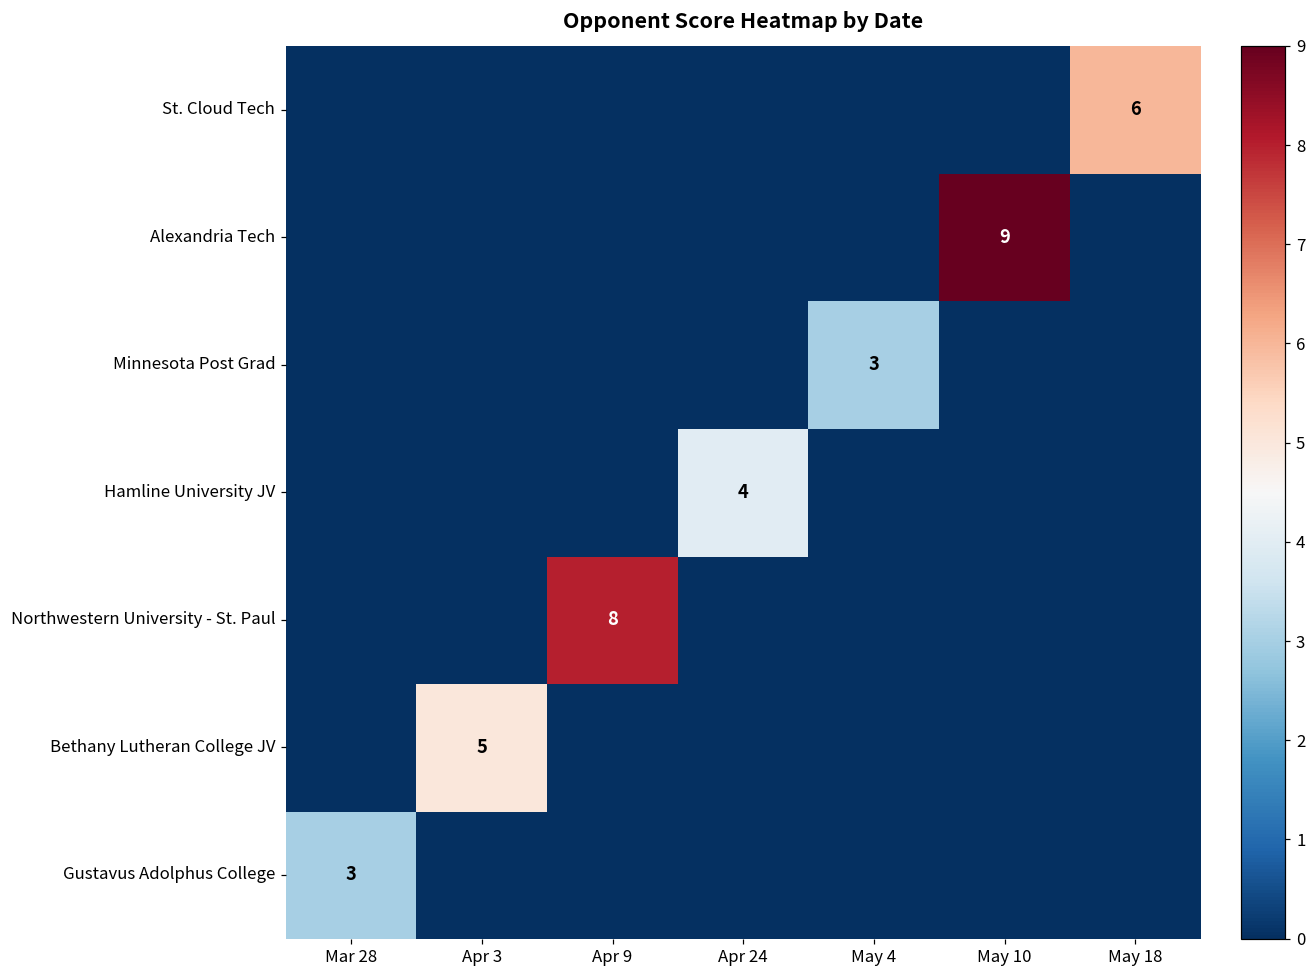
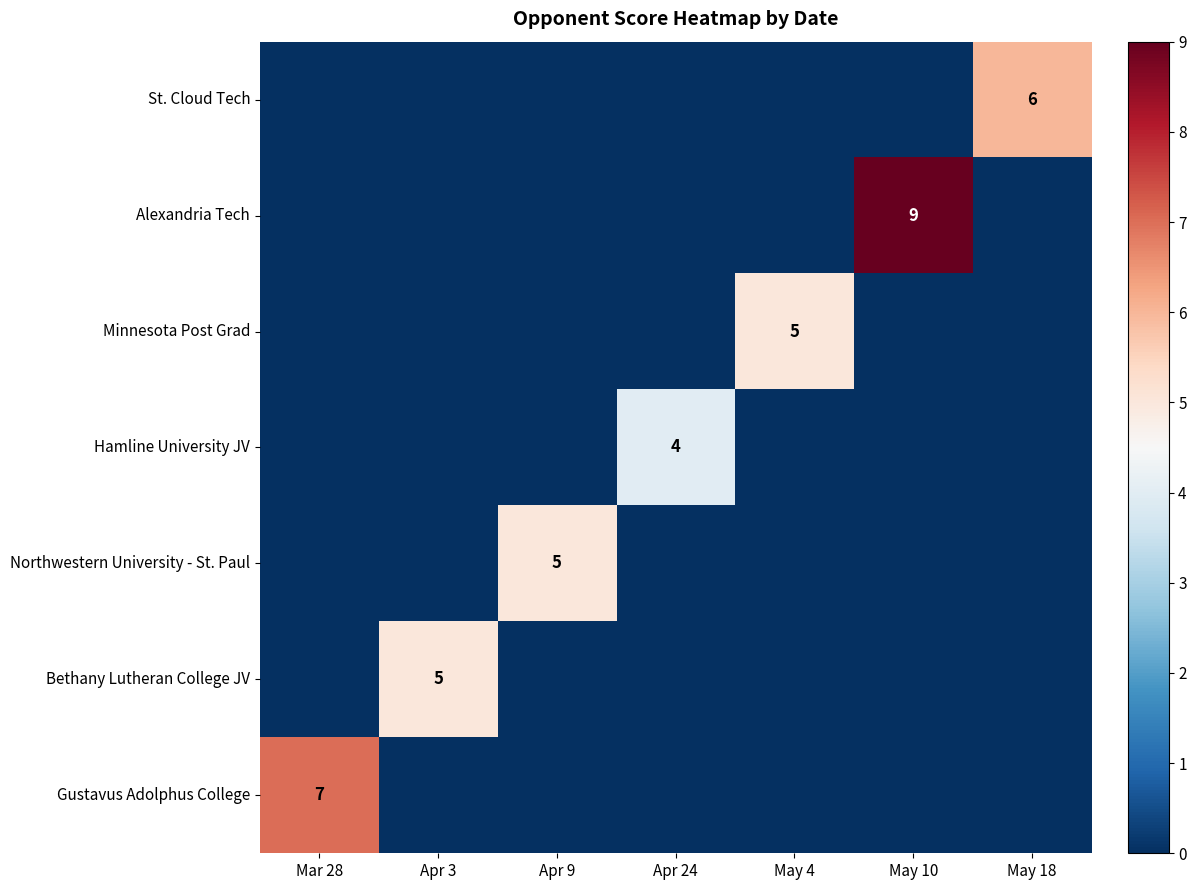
Minnesota Post Grad, May 4: 3 -> 5
Northwestern University - St. Paul, Apr 9: 8 -> 5
Gustavus Adolphus College, Mar 28: 3 -> 7
